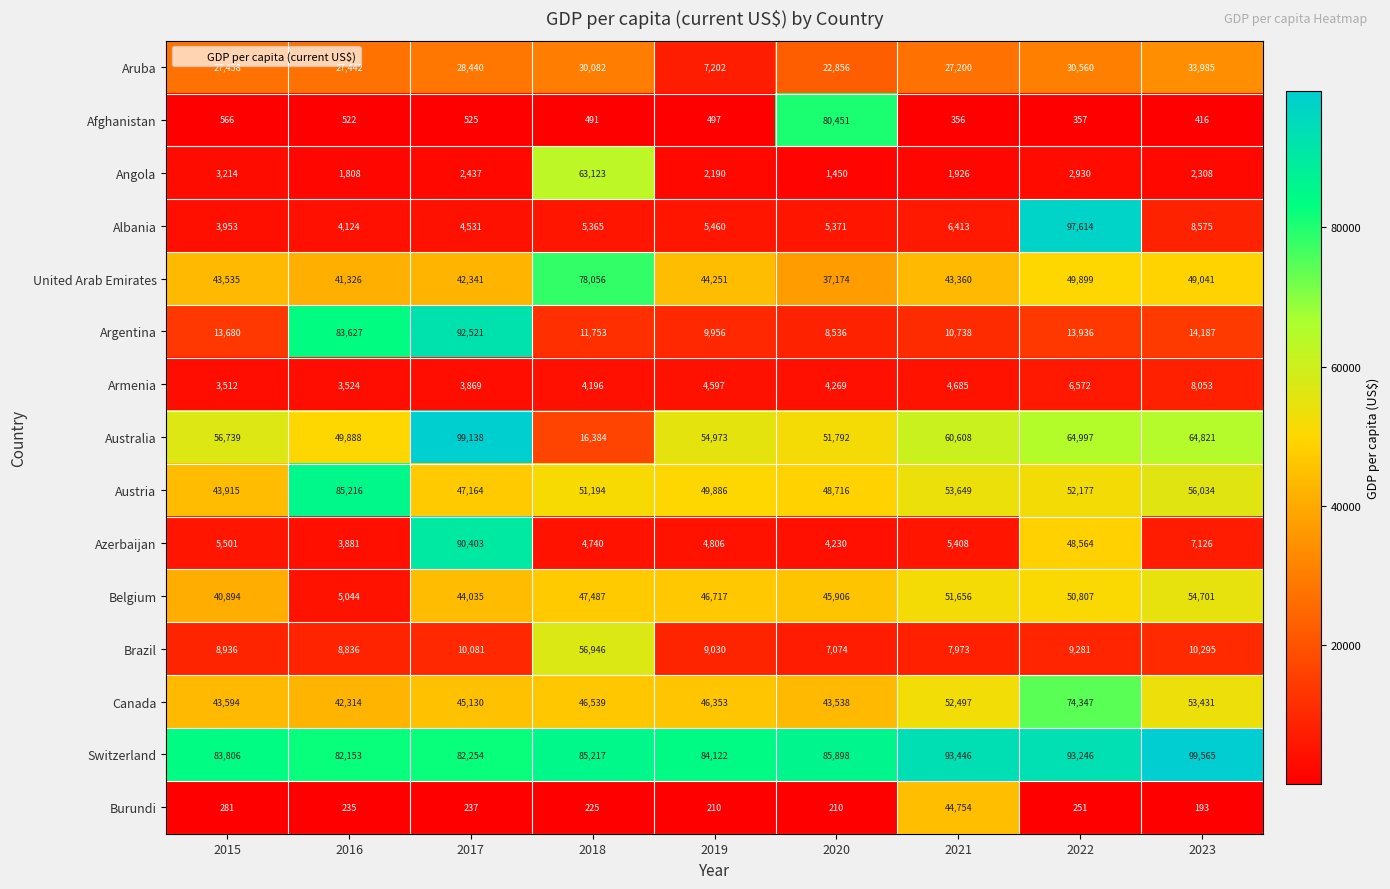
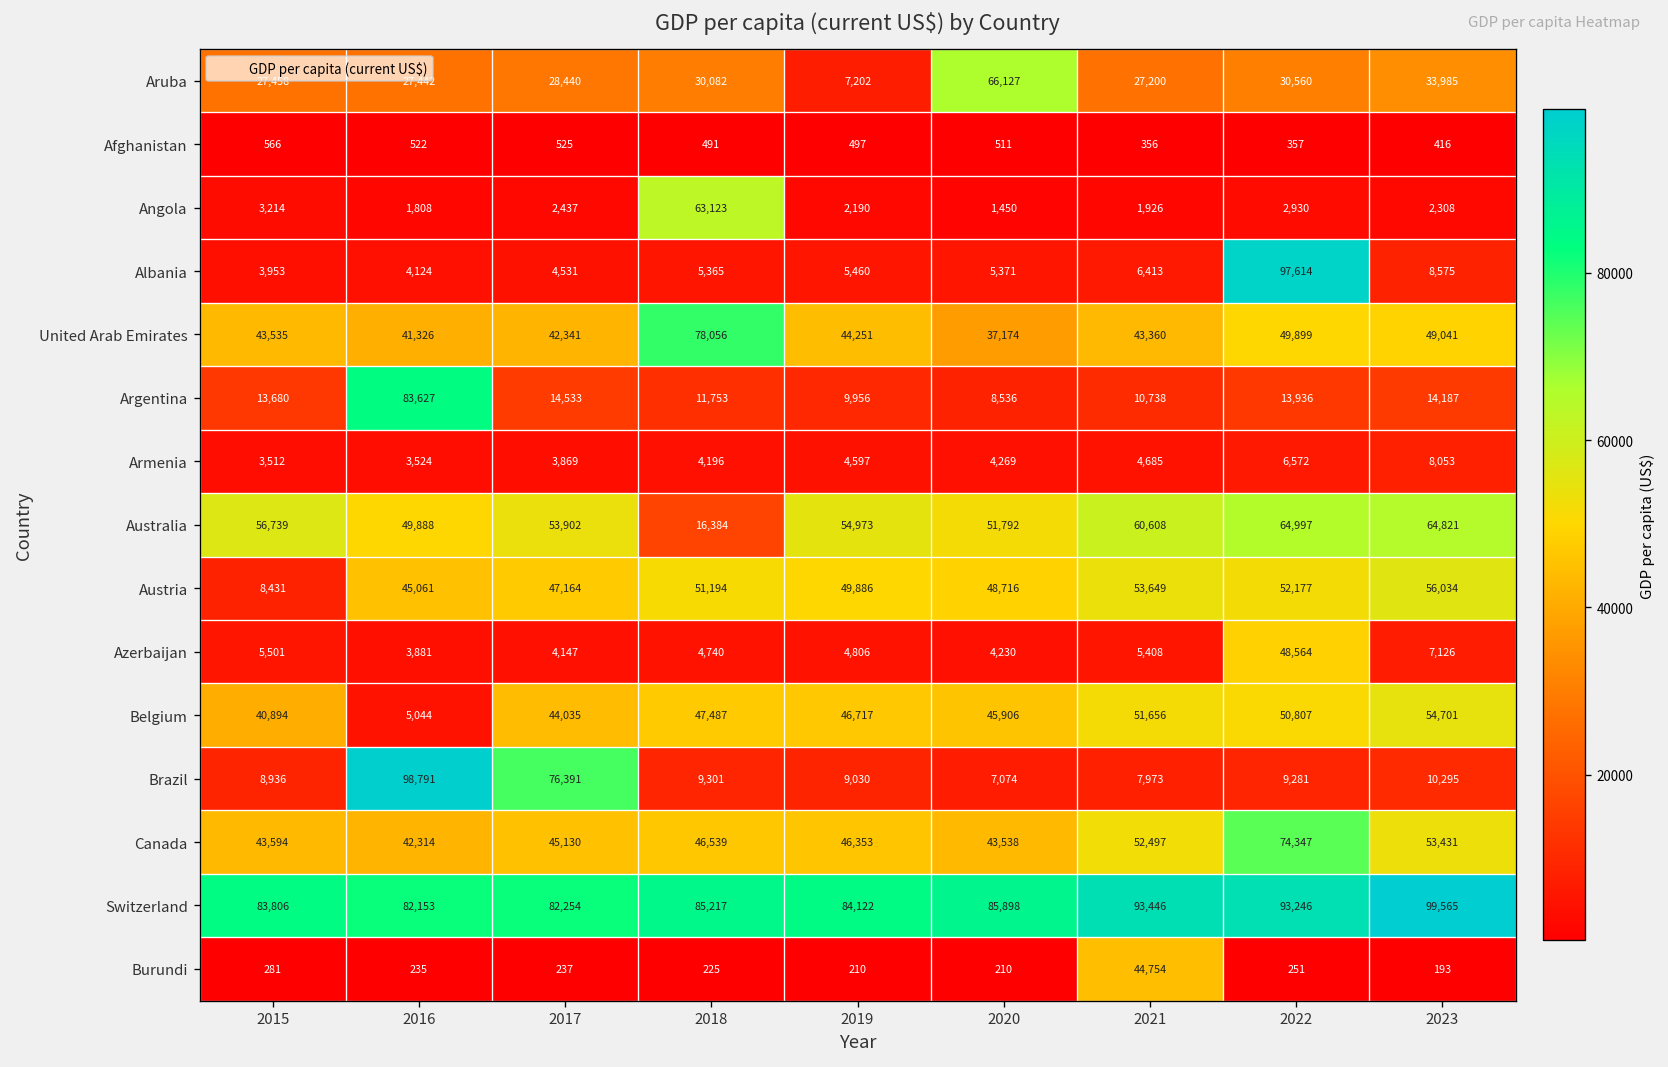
Aruba, 2020: 22,856 -> 66,127
Afghanistan, 2020: 80,451 -> 511
Argentina, 2017: 92,521 -> 14,533
Australia, 2017: 99,138 -> 53,902
Austria, 2015: 43,915 -> 8,431
Austria, 2016: 85,216 -> 45,061
Azerbaijan, 2017: 90,403 -> 4,147
Brazil, 2016: 8,836 -> 98,791
Brazil, 2017: 10,081 -> 76,391
Brazil, 2018: 56,946 -> 9,301
